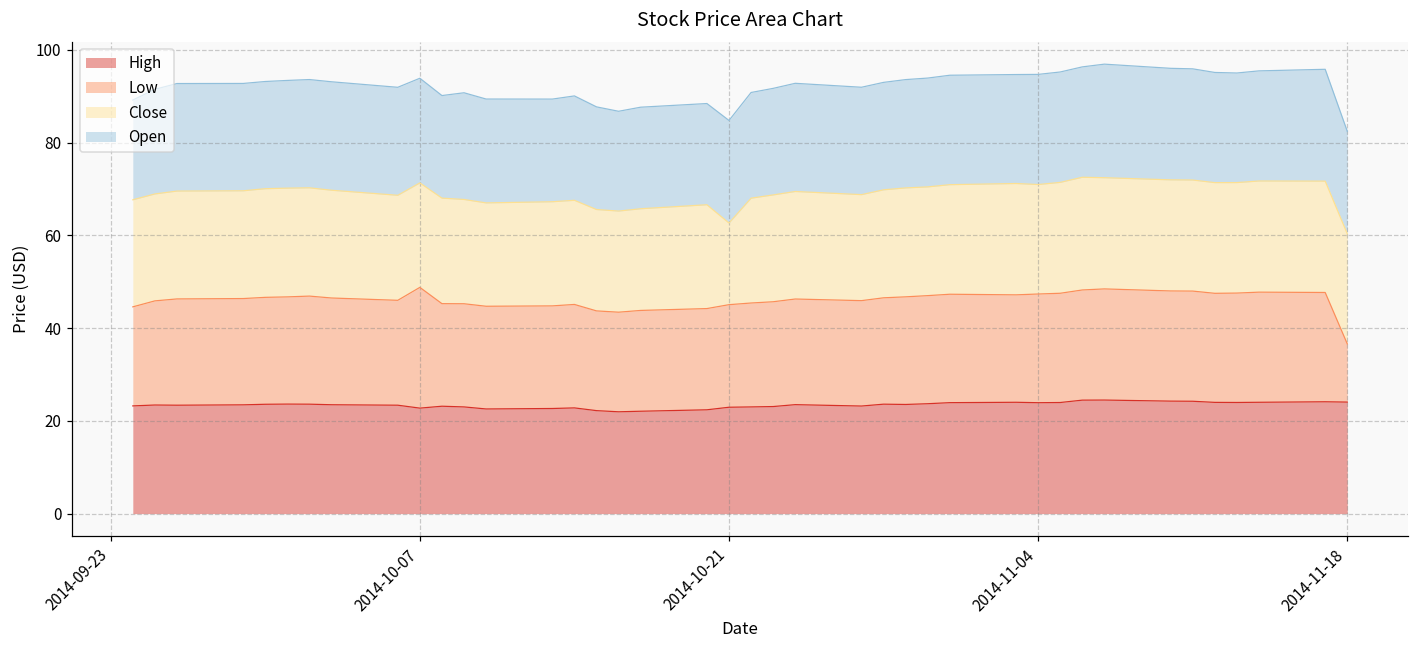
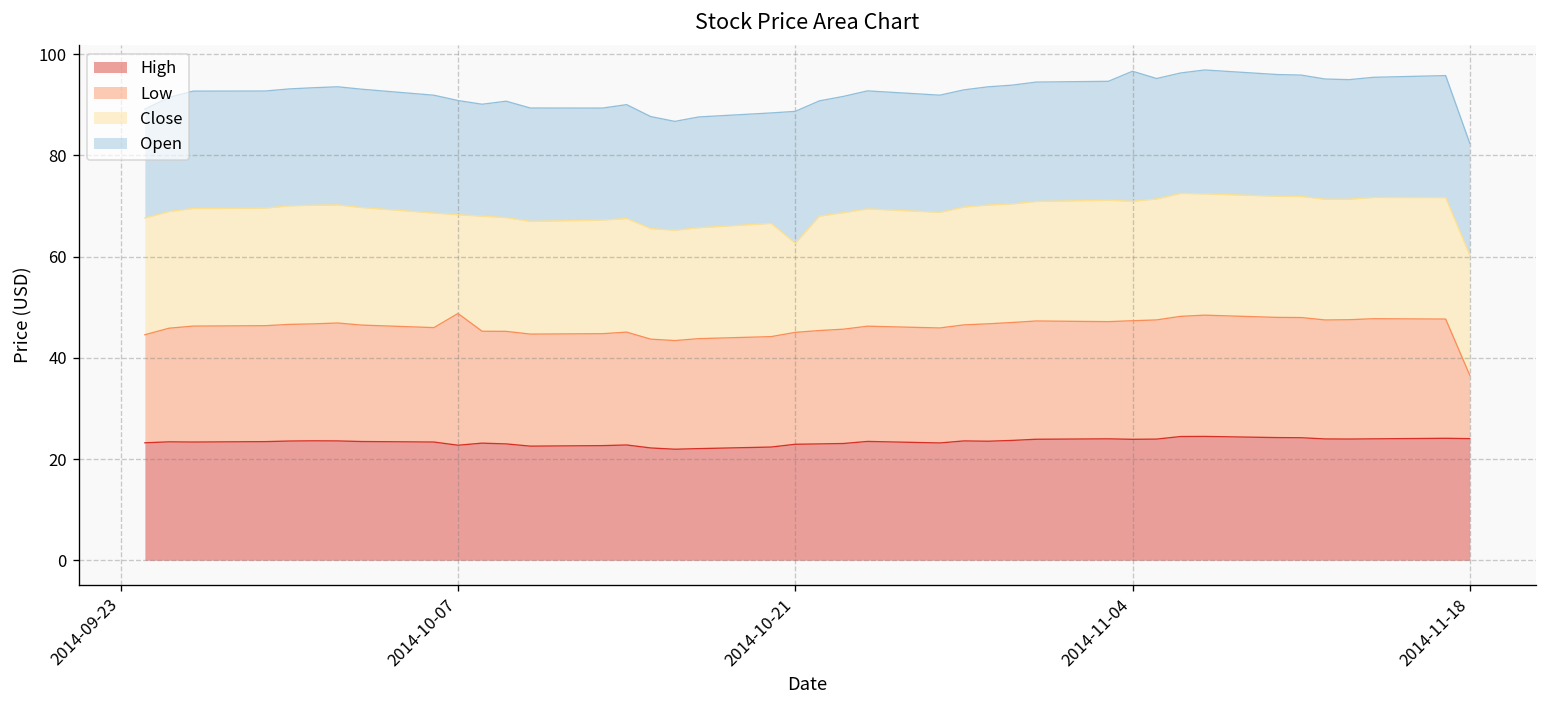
Close, 2014-10-07: 23 -> 20
Open, 2014-10-21: 22 -> 26
Open, 2014-11-04: 24 -> 26
